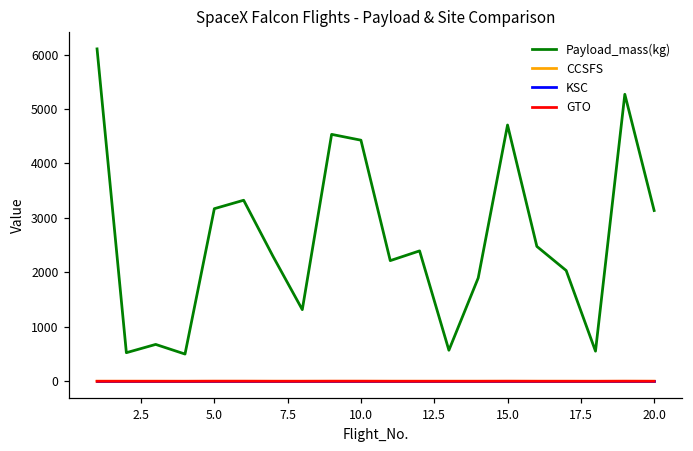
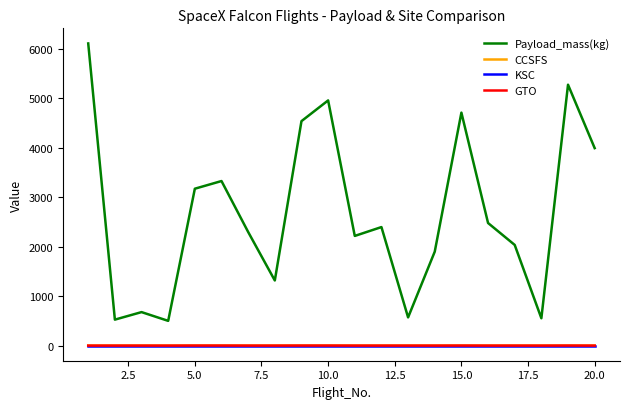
Payload_mass(kg), 10.0: 4400 -> 5000
Payload_mass(kg), 20.0: 3100 -> 4000
